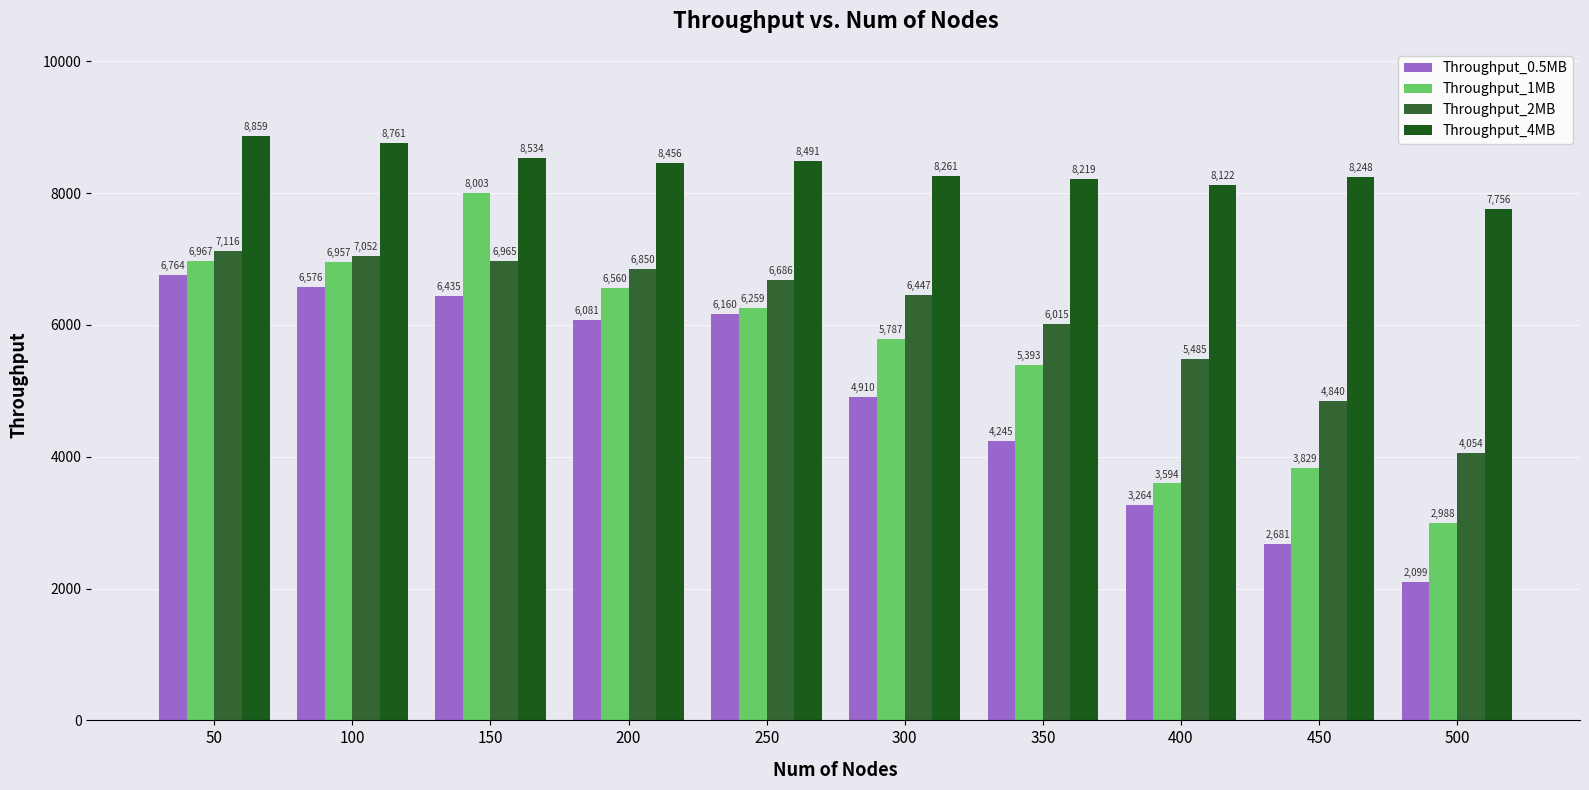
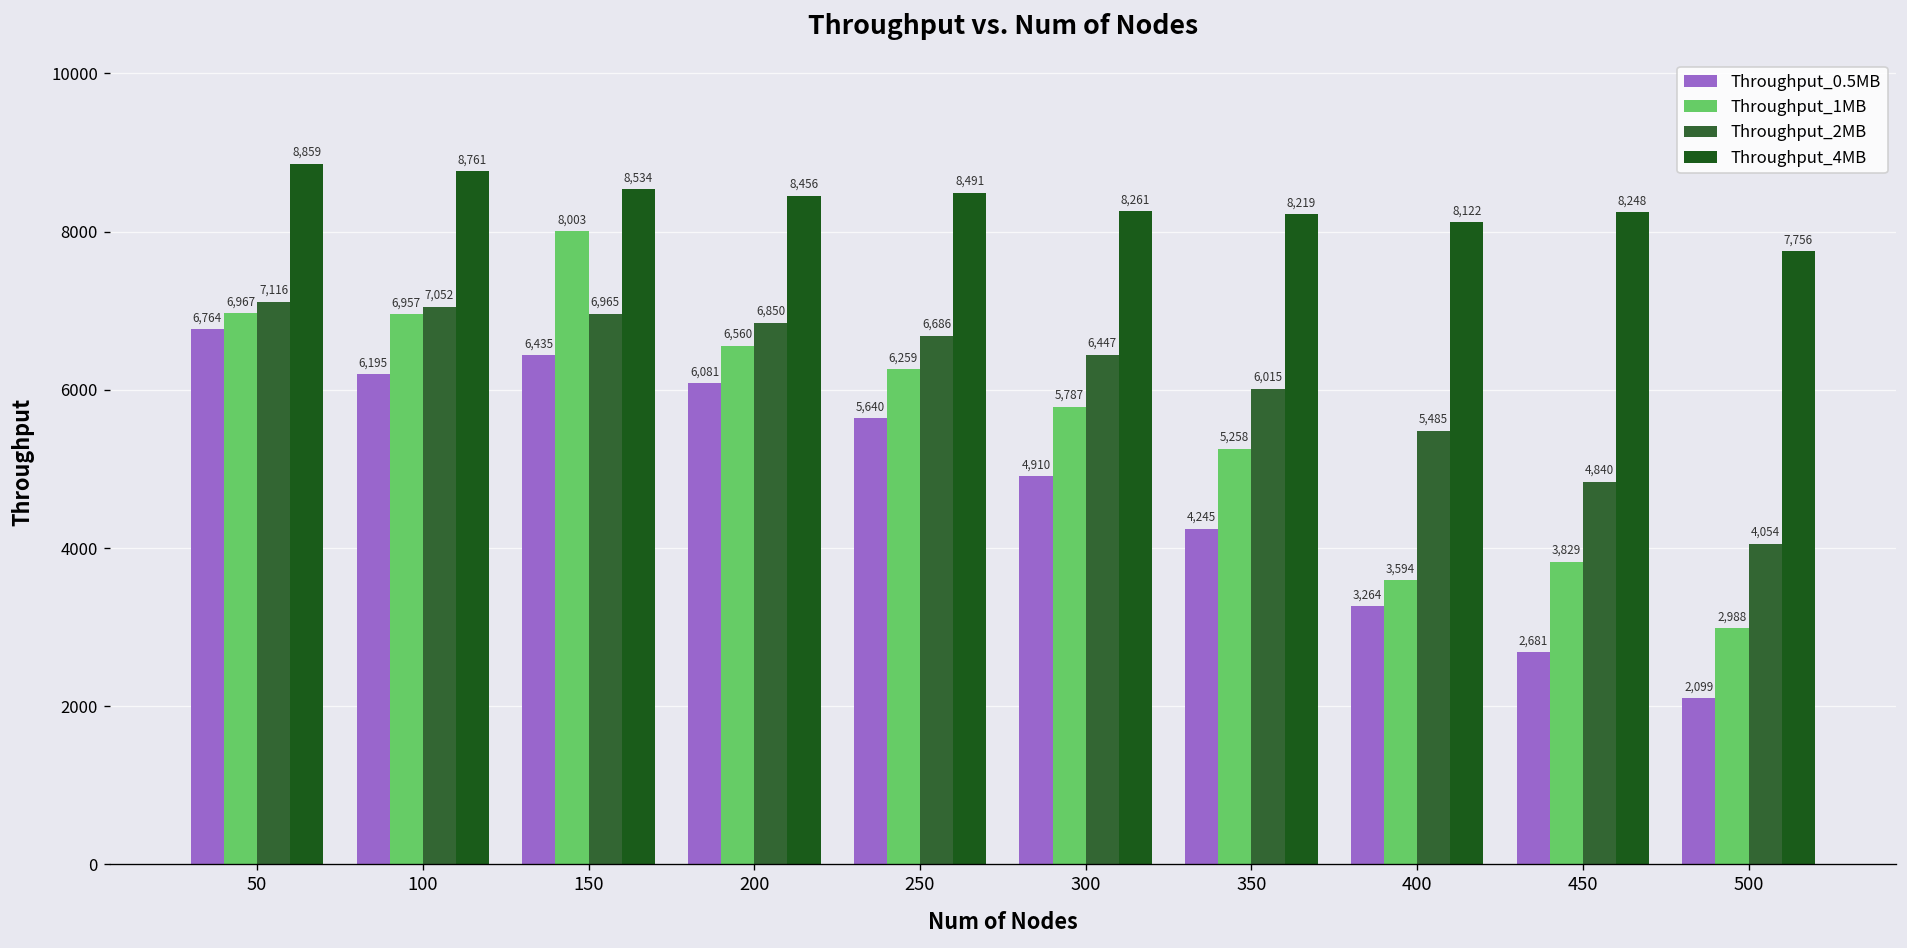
Throughput_0.5MB, 100: 6,576 -> 6,195
Throughput_0.5MB, 250: 6,160 -> 5,640
Throughput_1MB, 350: 5,393 -> 5,258
